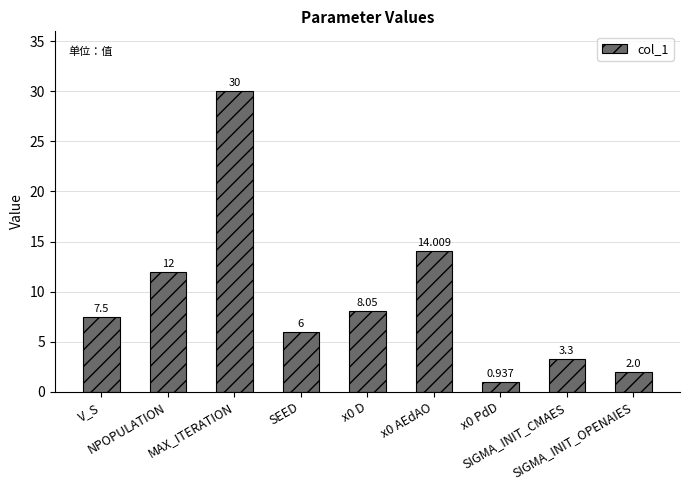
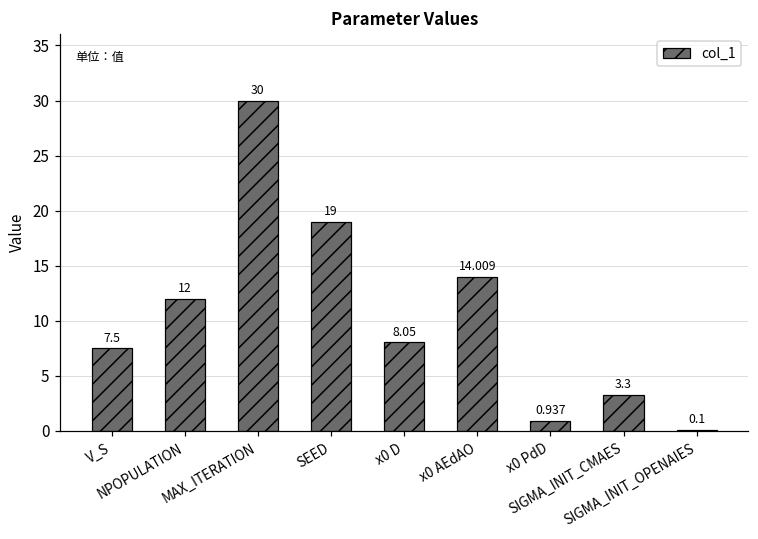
SEED: 6 -> 19
SIGMA_INIT_OPENAIES: 2.0 -> 0.1
